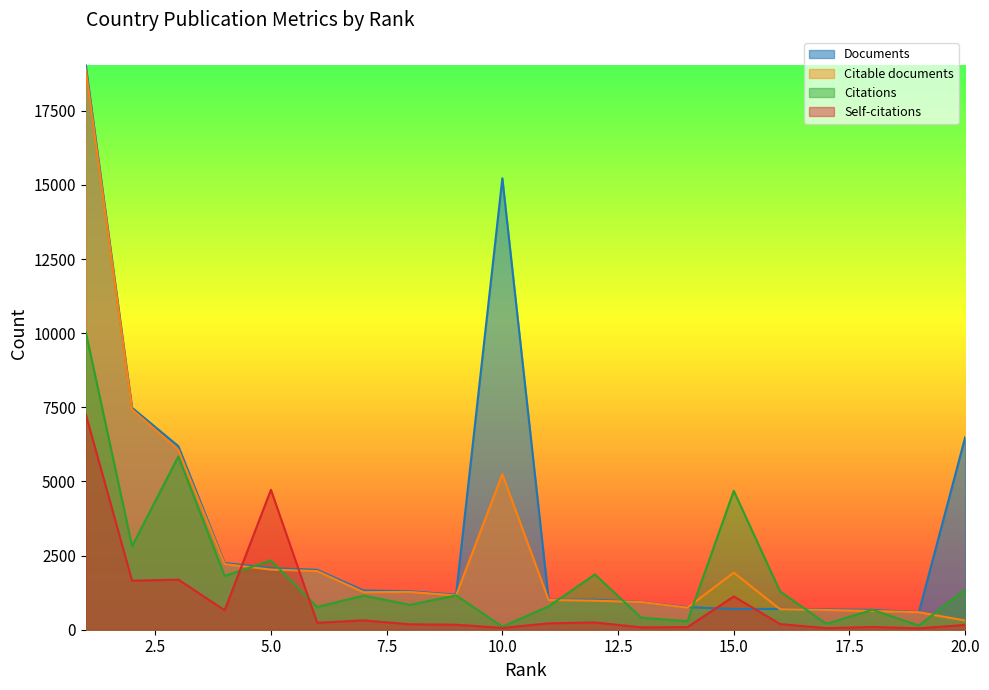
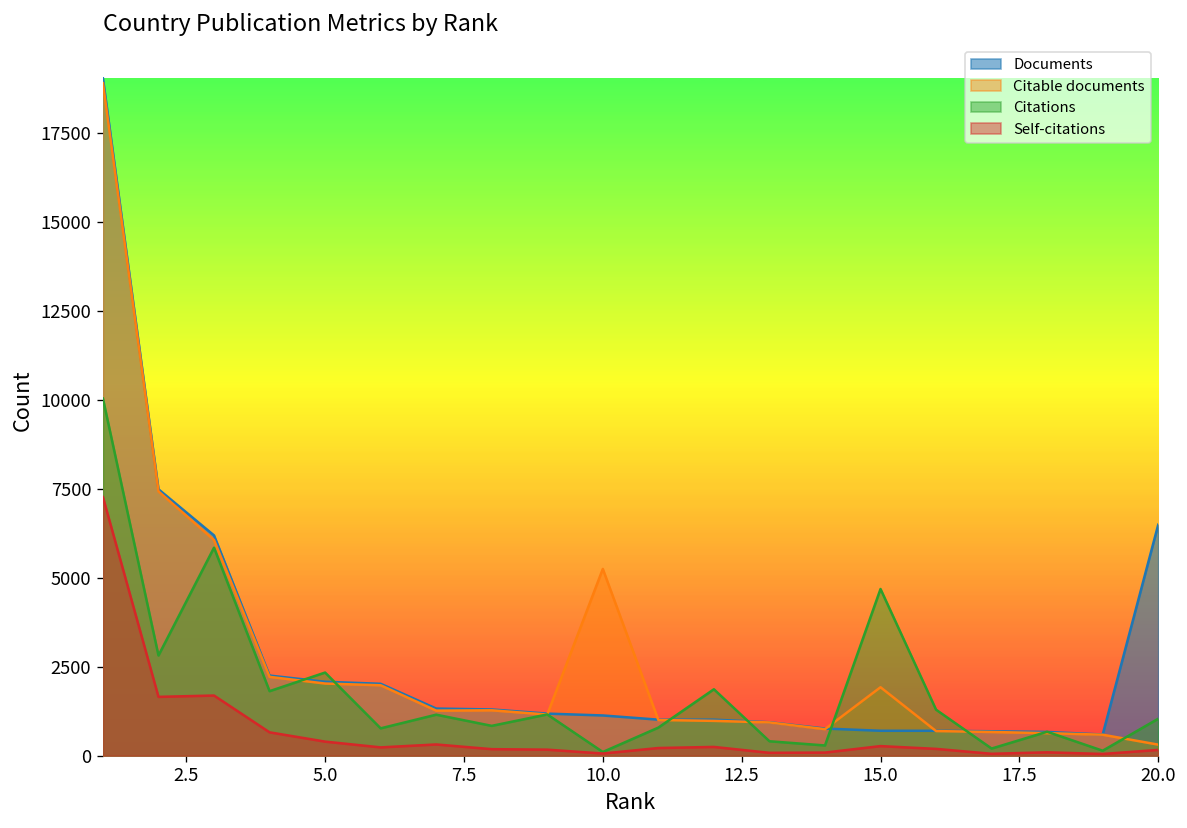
Self-citations, 5.0: 4700 -> 400
Documents, 10.0: 15200 -> 1100
Self-citations, 15.0: 1100 -> 300
Citations, 20.0: 1400 -> 1000
